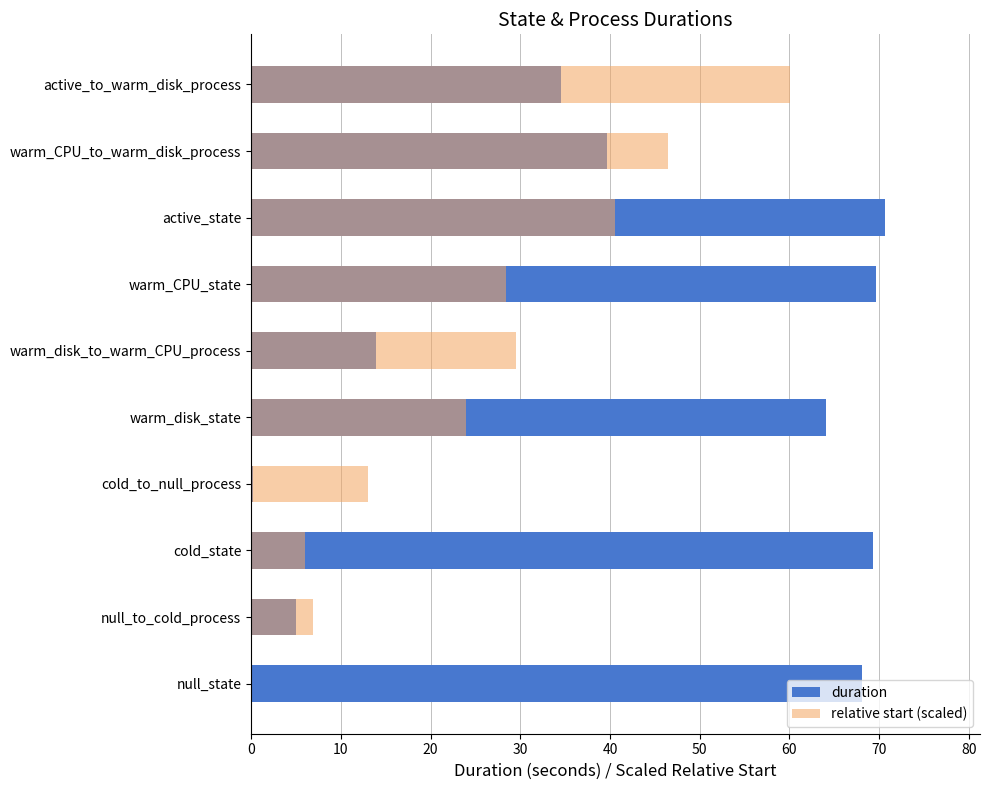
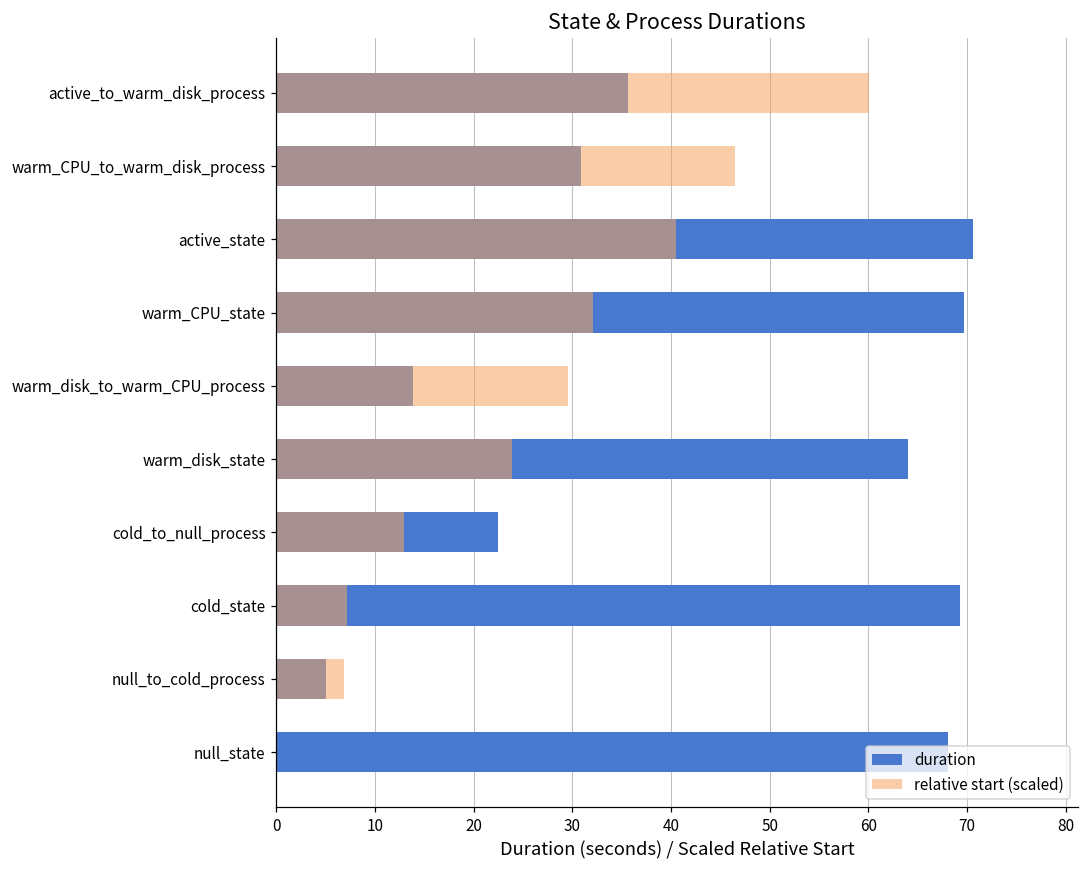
duration, active_to_warm_disk_process: 35 -> 36
duration, warm_CPU_to_warm_disk_process: 40 -> 31
relative start (scaled), warm_CPU_state: 28 -> 32
duration, cold_to_null_process: 0 -> 22
relative start (scaled), cold_state: 6 -> 7
